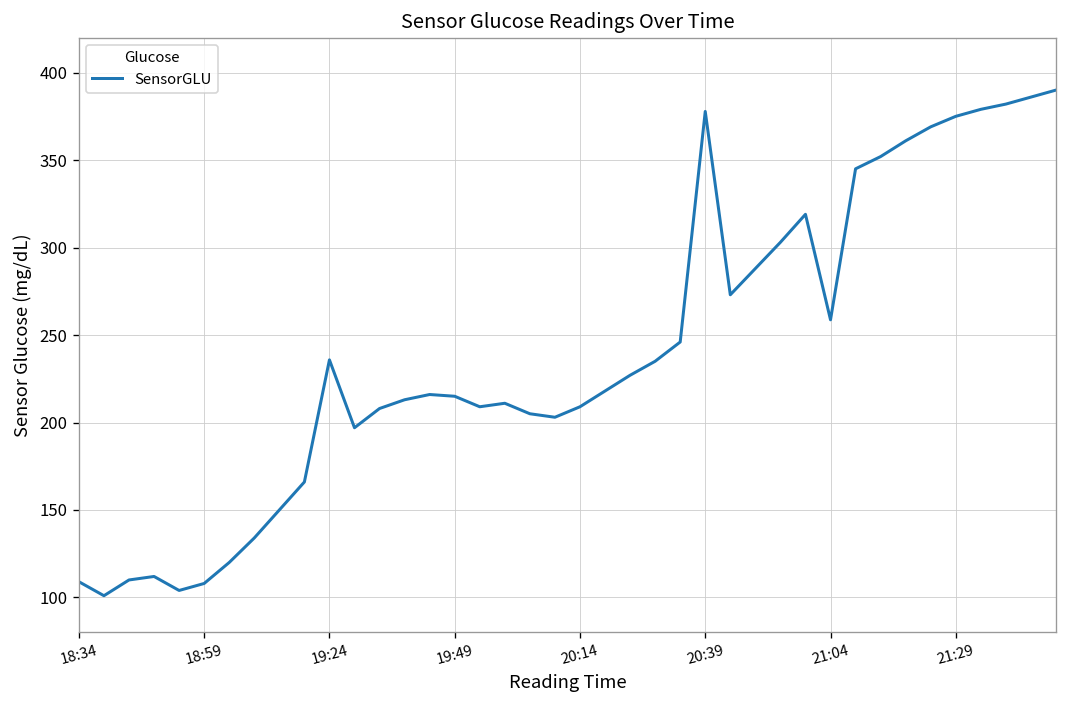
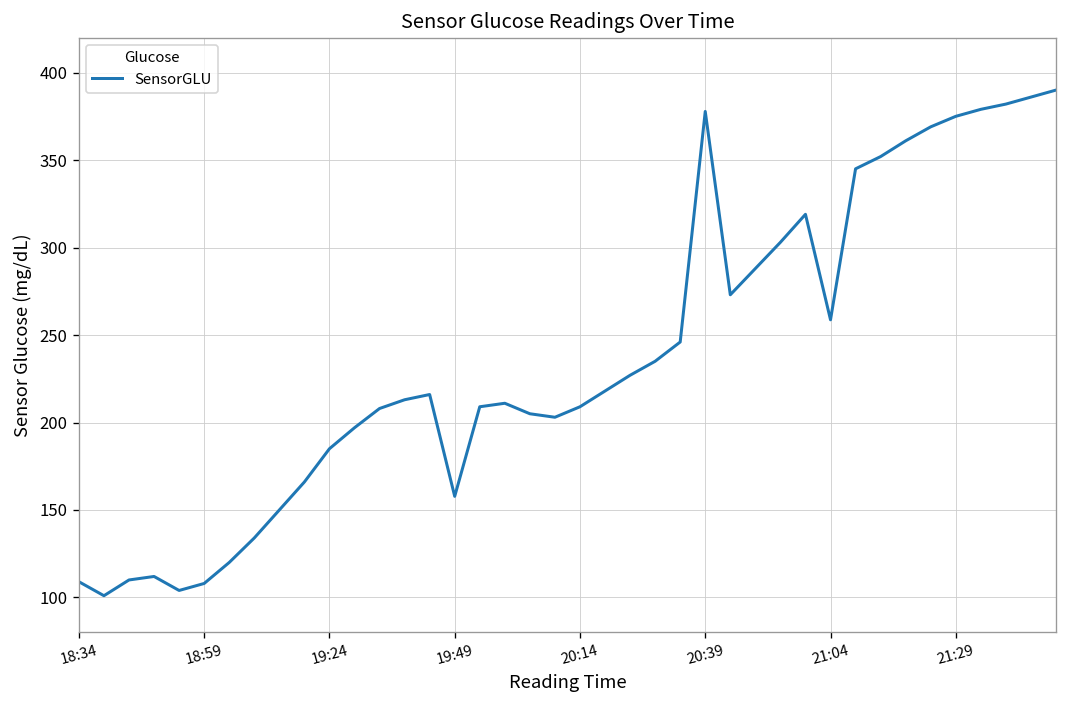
19:24: 236 -> 185
19:49: 215 -> 158
